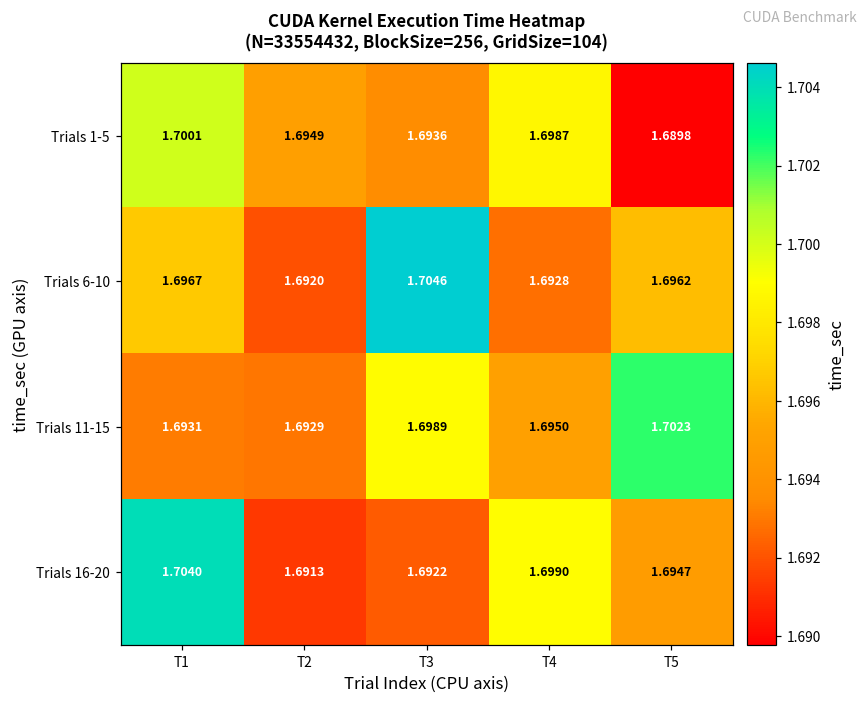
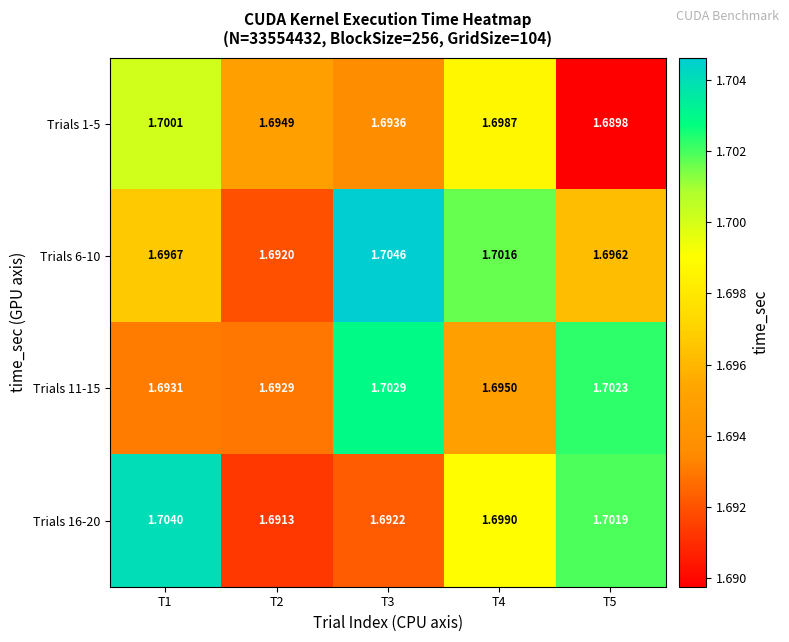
Trials 6-10, T4: 1.6928 -> 1.7016
Trials 11-15, T3: 1.6989 -> 1.7029
Trials 16-20, T5: 1.6947 -> 1.7019
